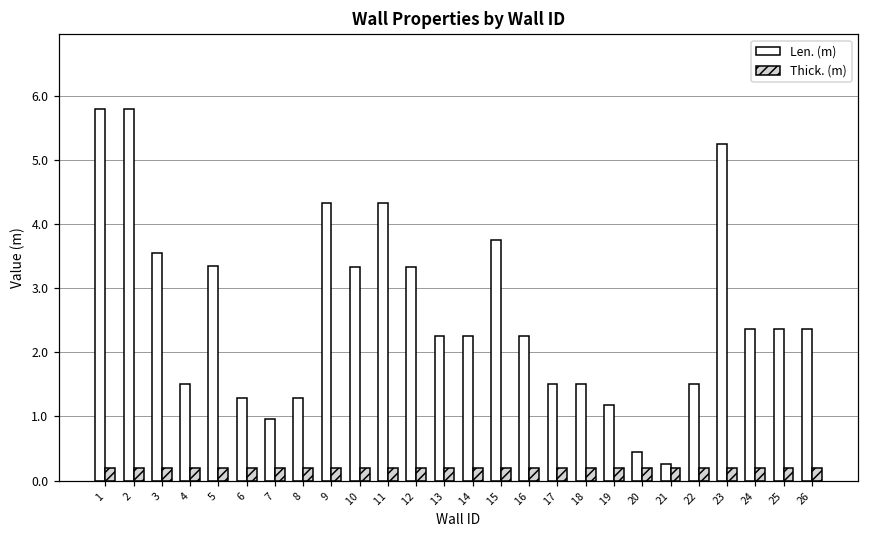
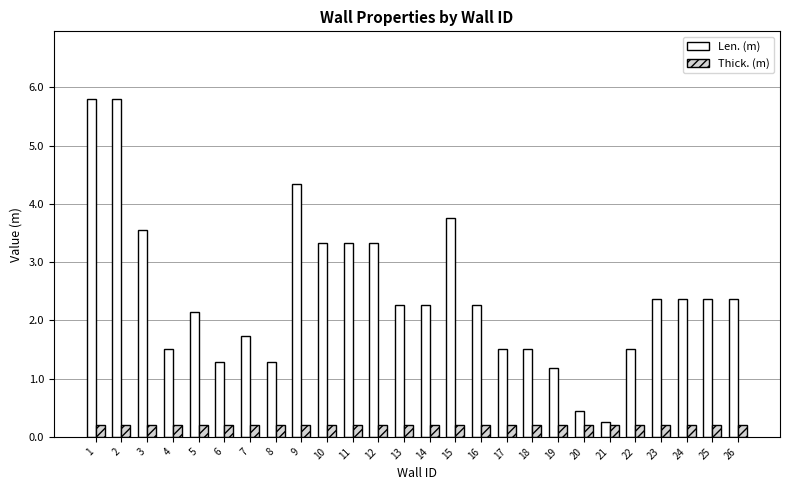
Len. (m), 5: 3.3 -> 2.1
Len. (m), 7: 1.0 -> 1.7
Len. (m), 11: 4.3 -> 3.3
Len. (m), 23: 5.3 -> 2.4
